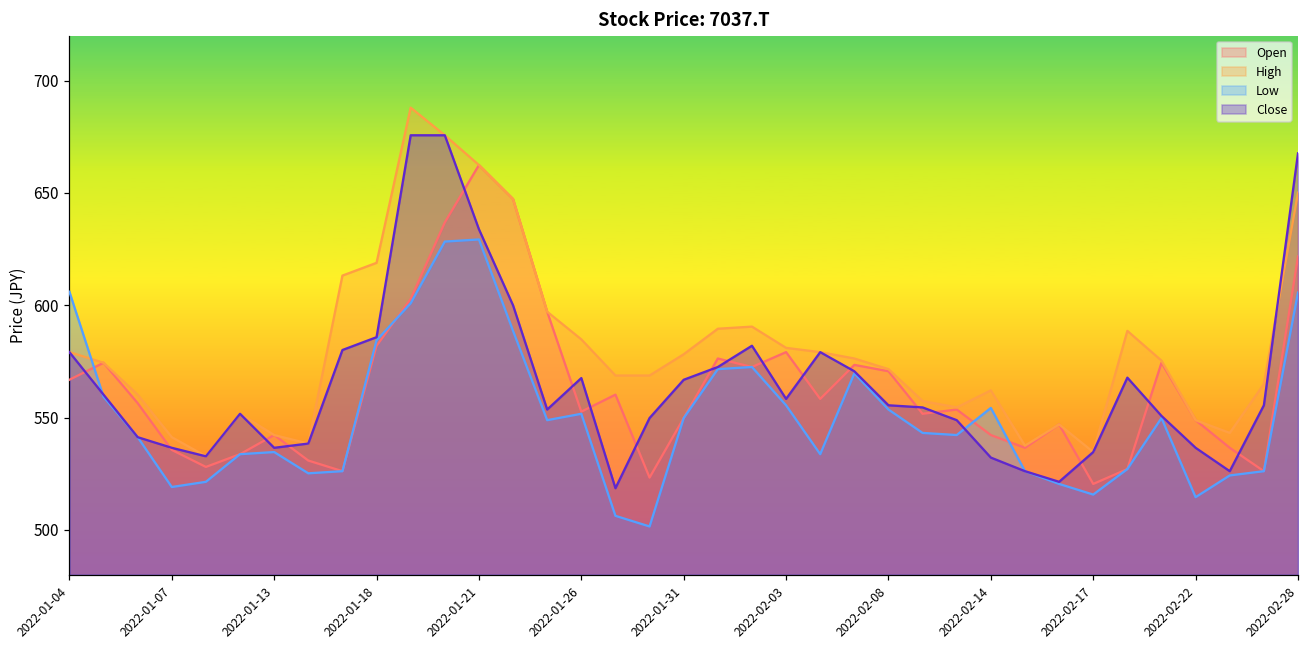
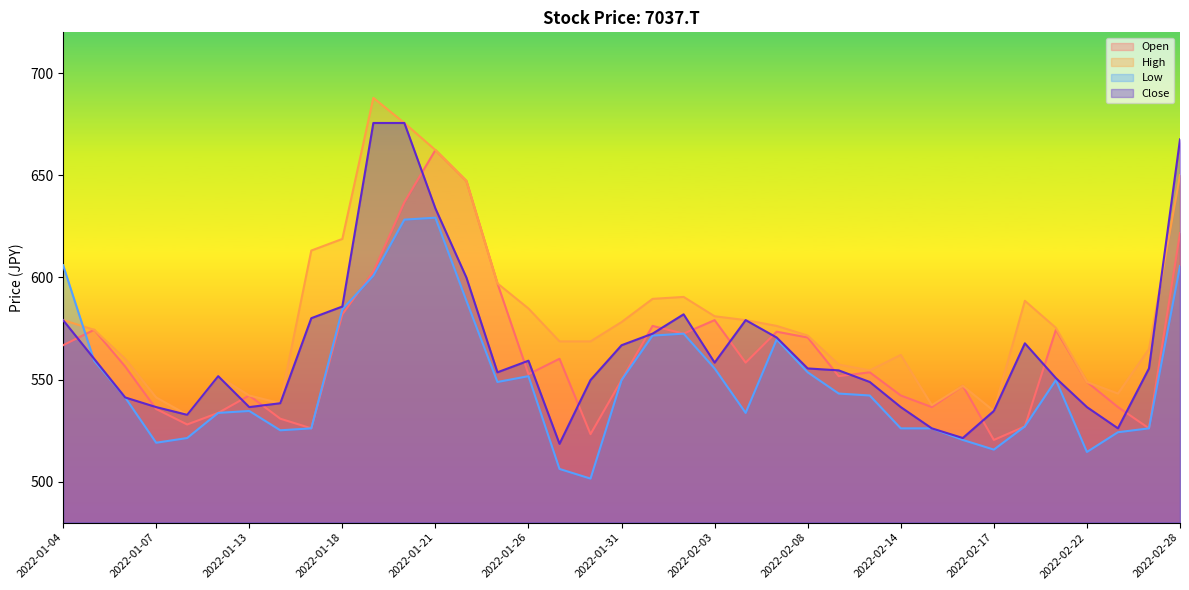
Close, 2022-01-26: 568 -> 559
Low, 2022-02-14: 554 -> 526
Close, 2022-02-14: 532 -> 537
